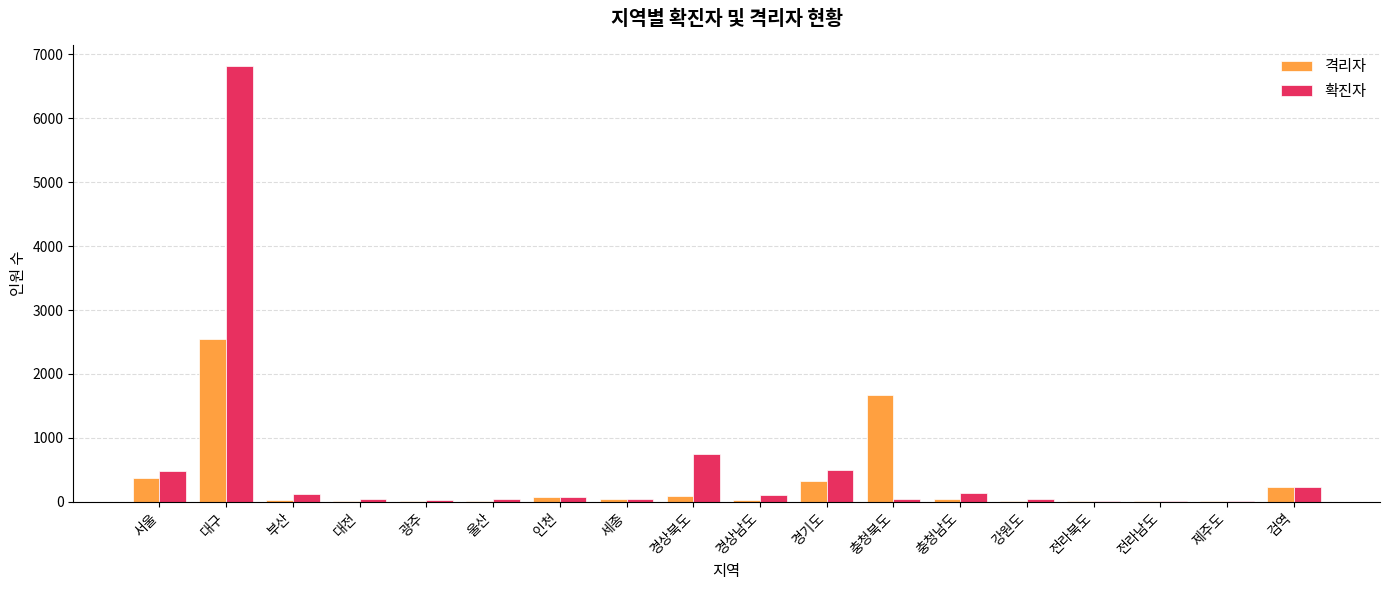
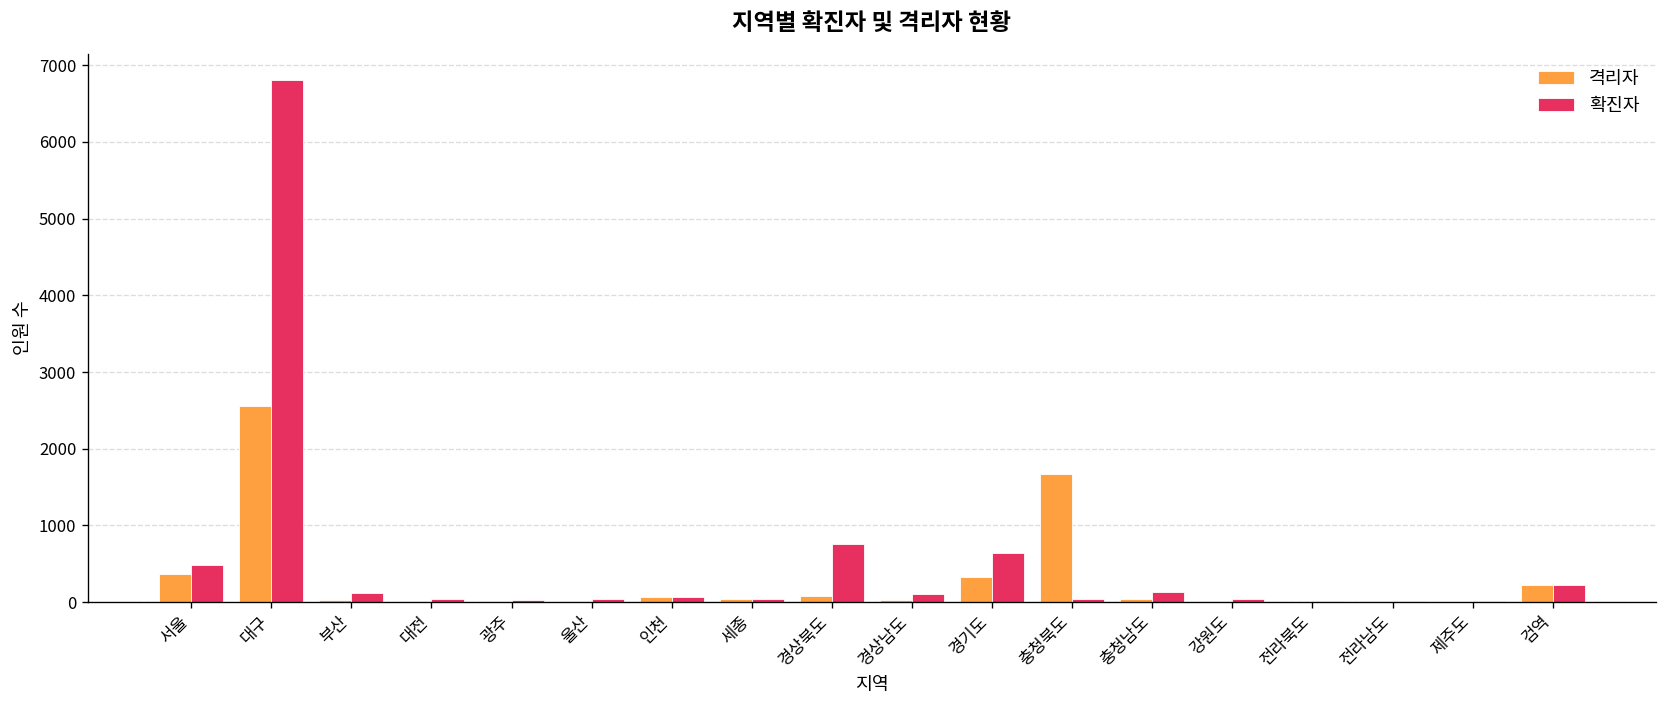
확진자, 경기도: 500 -> 600
